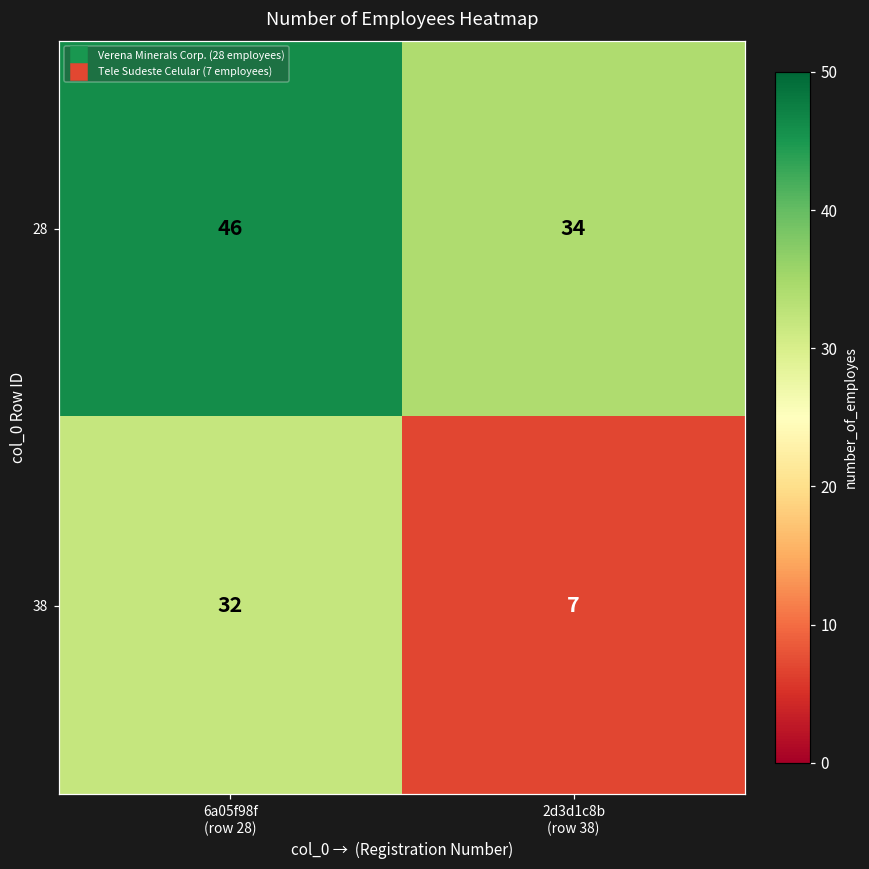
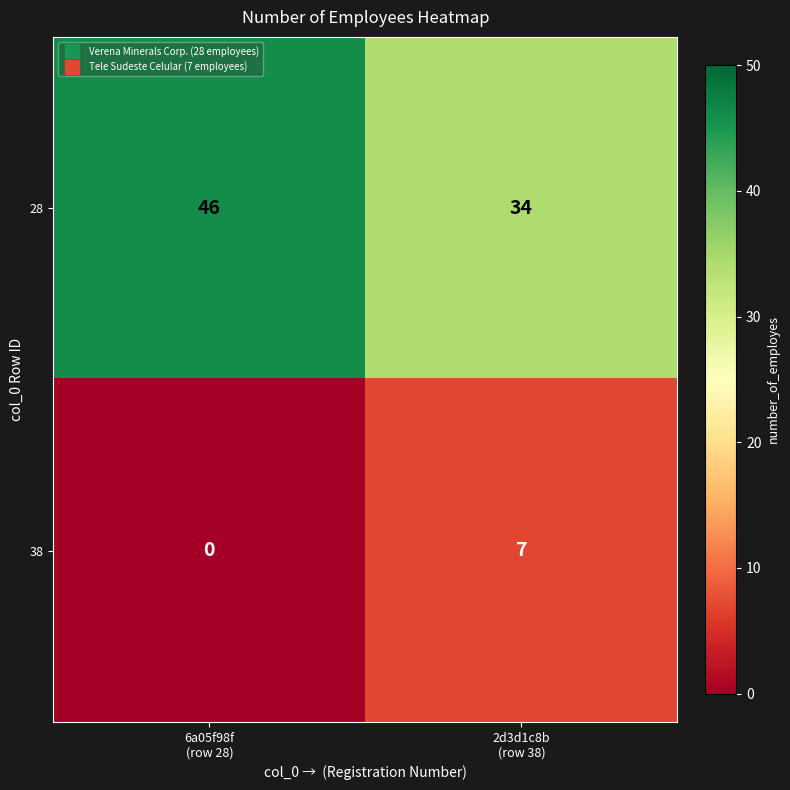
38, 6a05f98f (row 28): 32 -> 0
